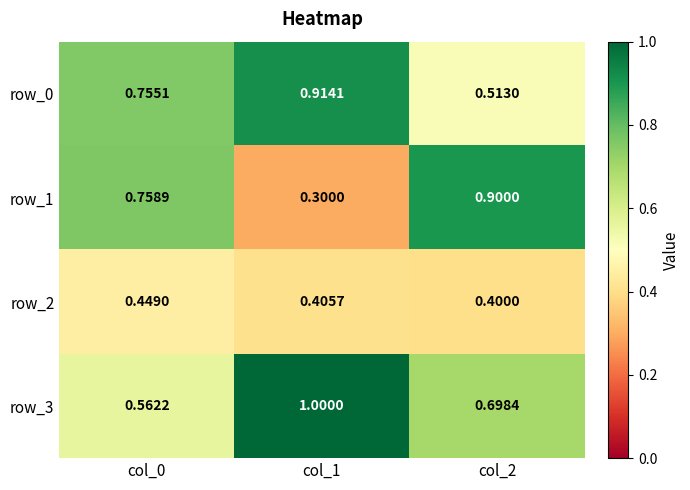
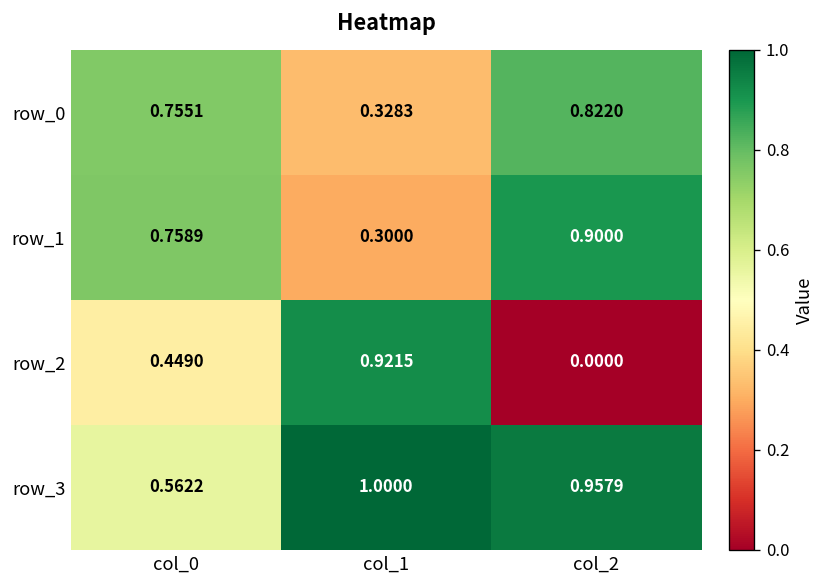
row_0, col_1: 0.9141 -> 0.3283
row_0, col_2: 0.5130 -> 0.8220
row_2, col_1: 0.4057 -> 0.9215
row_2, col_2: 0.4000 -> 0.0000
row_3, col_2: 0.6984 -> 0.9579
